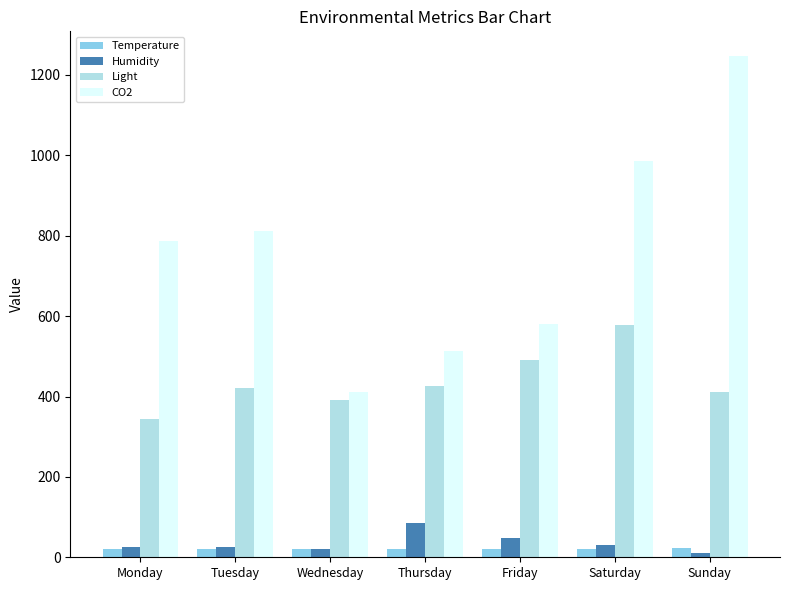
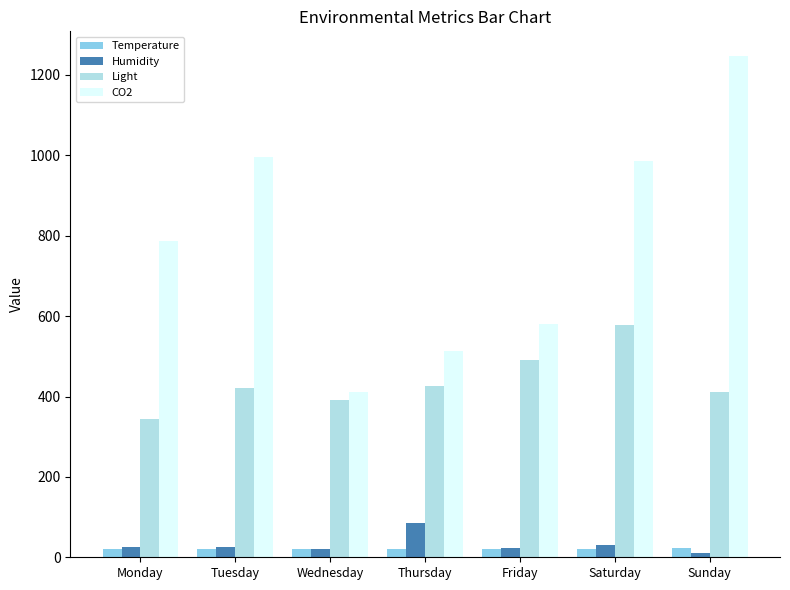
CO2, Tuesday: 810 -> 1000
Humidity, Friday: 50 -> 20
